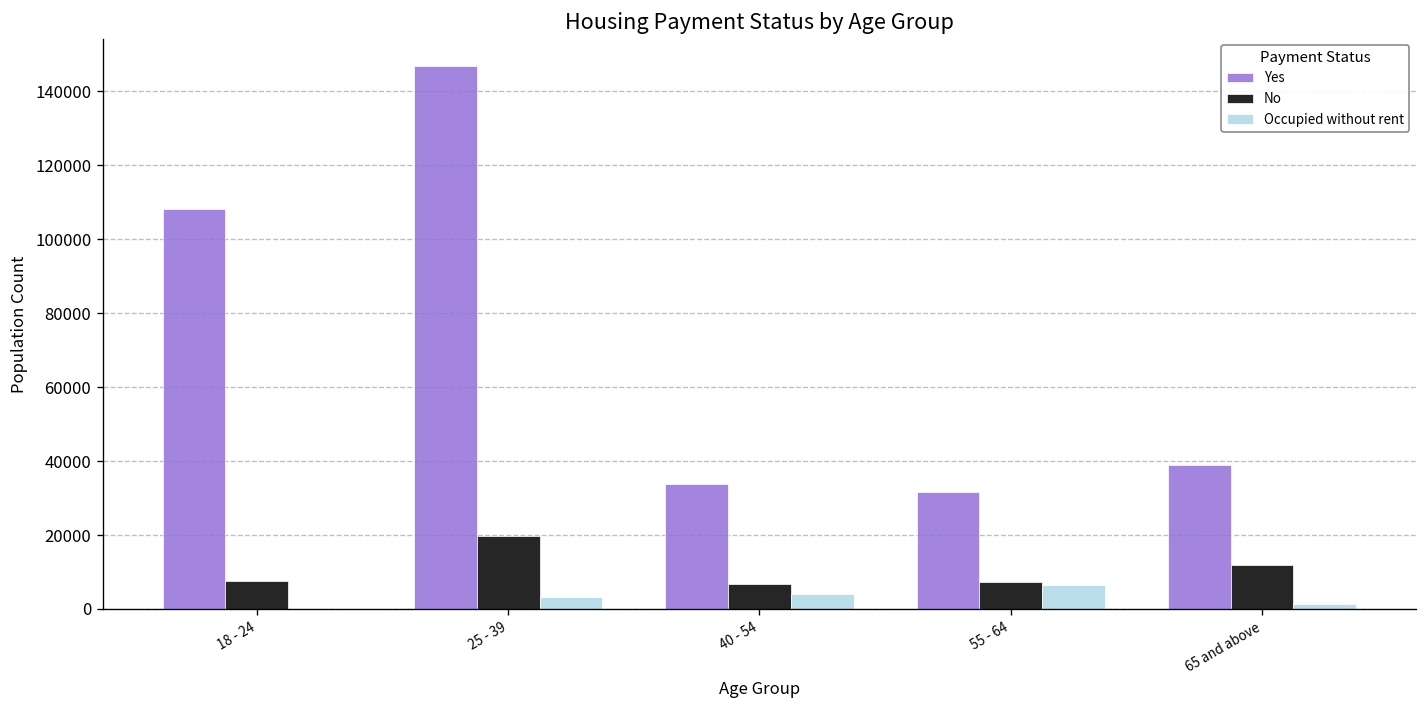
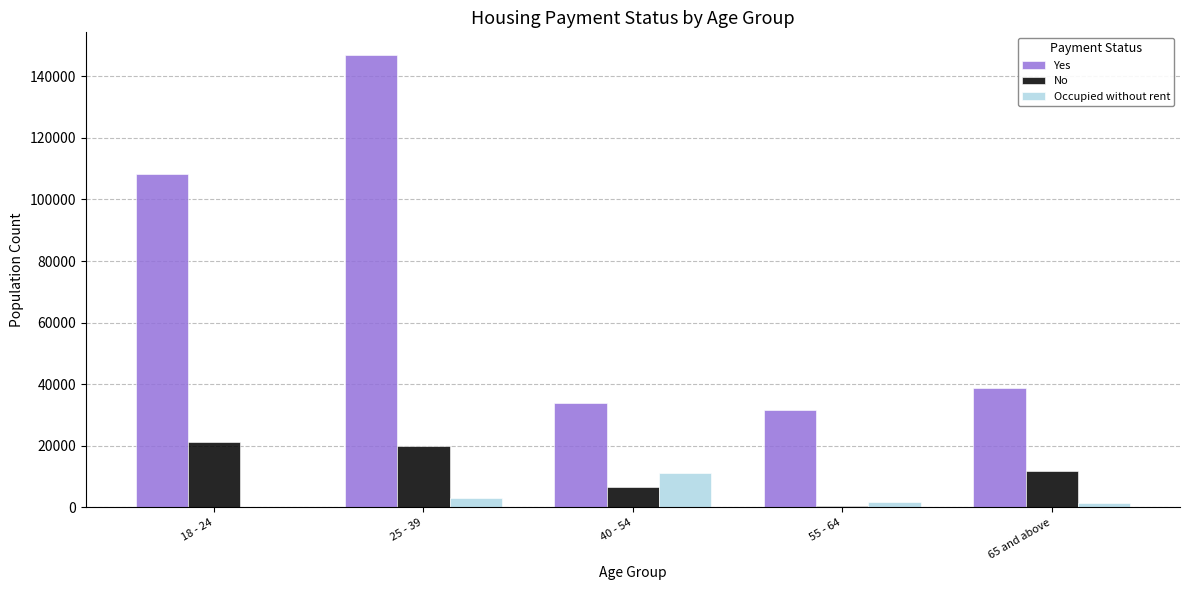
No, 18 - 24: 8000 -> 21000
Occupied without rent, 40 - 54: 4000 -> 11000
No, 55 - 64: 7000 -> 1000
Occupied without rent, 55 - 64: 7000 -> 2000
